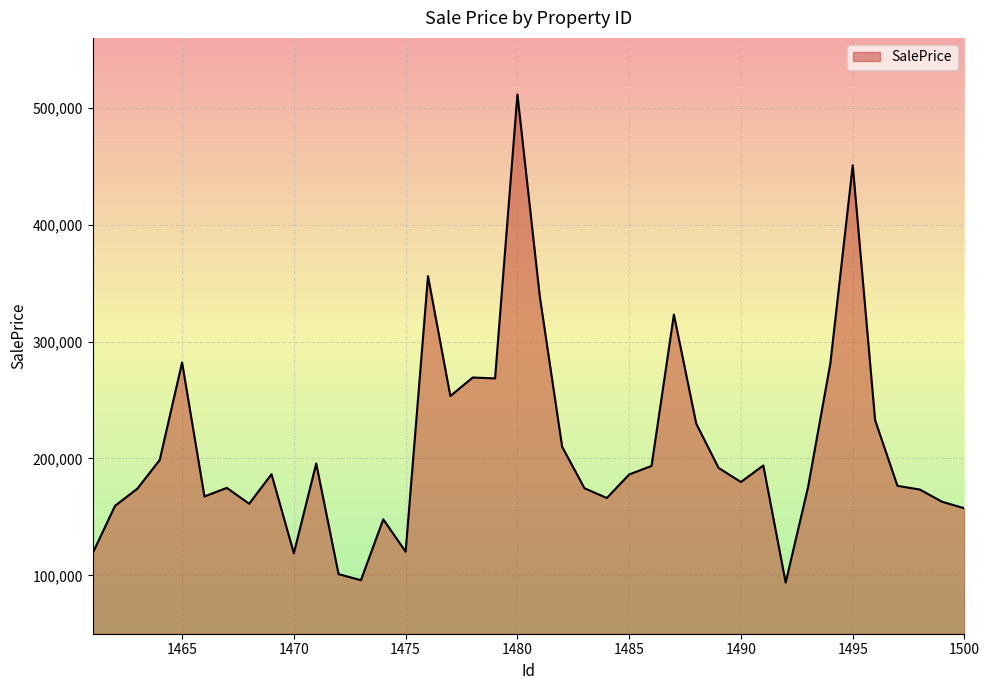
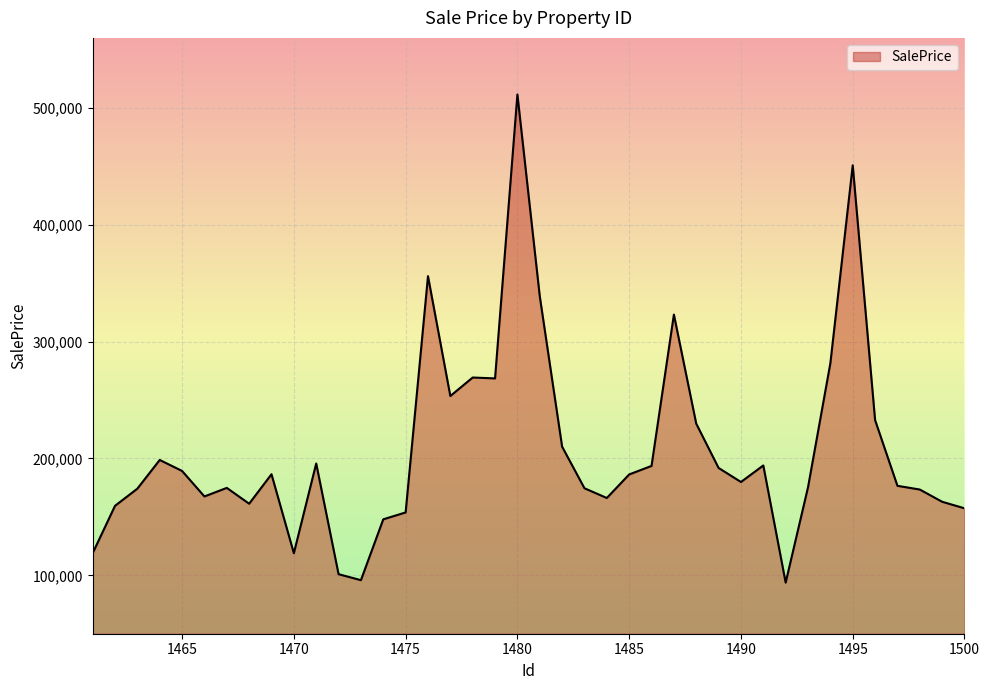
1465: 282,000 -> 189,000
1475: 120,000 -> 154,000
